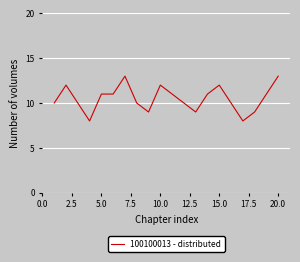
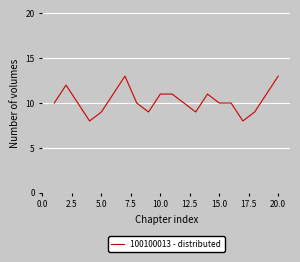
5.0: 11 -> 9
10.0: 12 -> 11
15.0: 12 -> 10
